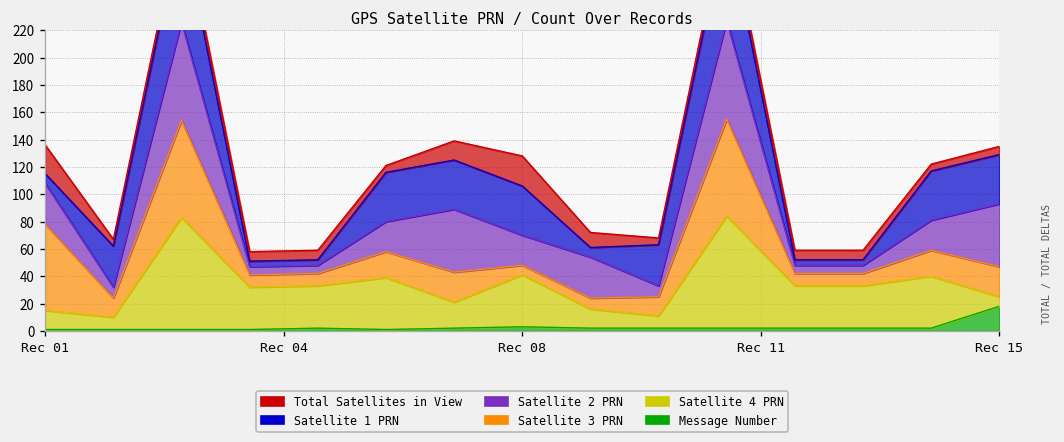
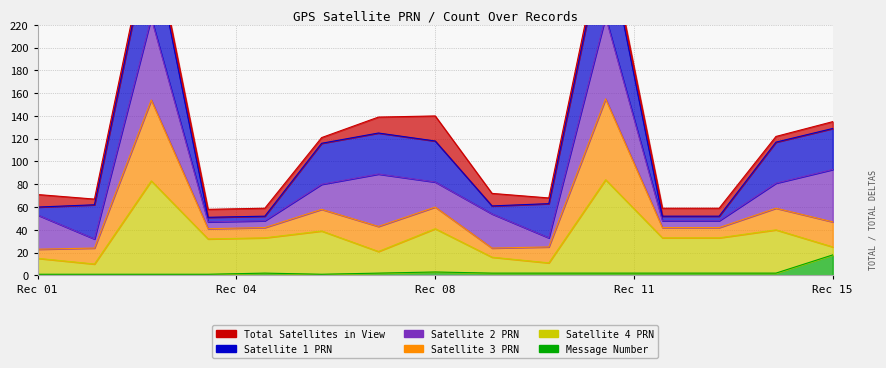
Satellite 3 PRN, Rec 01: 63 -> 8
Total Satellites in View, Rec 01: 21 -> 11
Satellite 3 PRN, Rec 08: 7 -> 19
